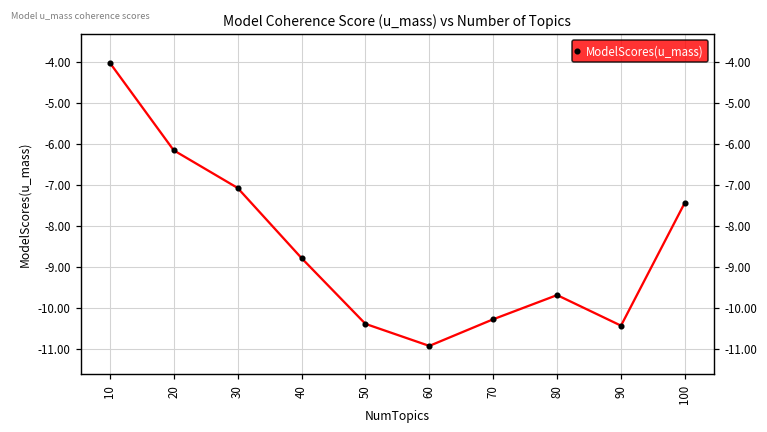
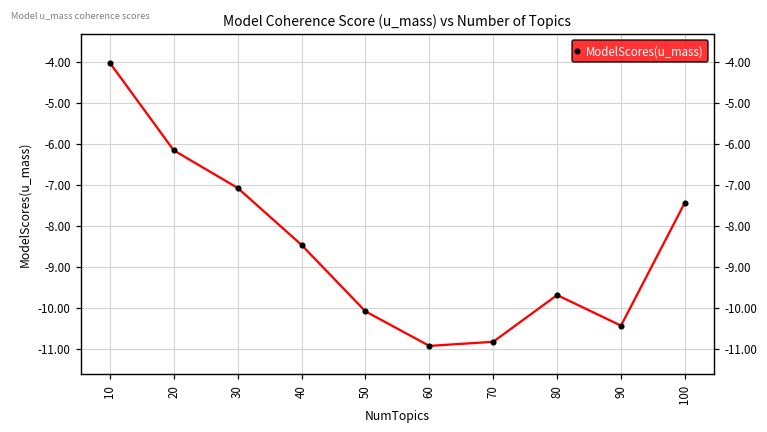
40: -8.8 -> -8.5
50: -10.4 -> -10.1
70: -10.3 -> -10.8
